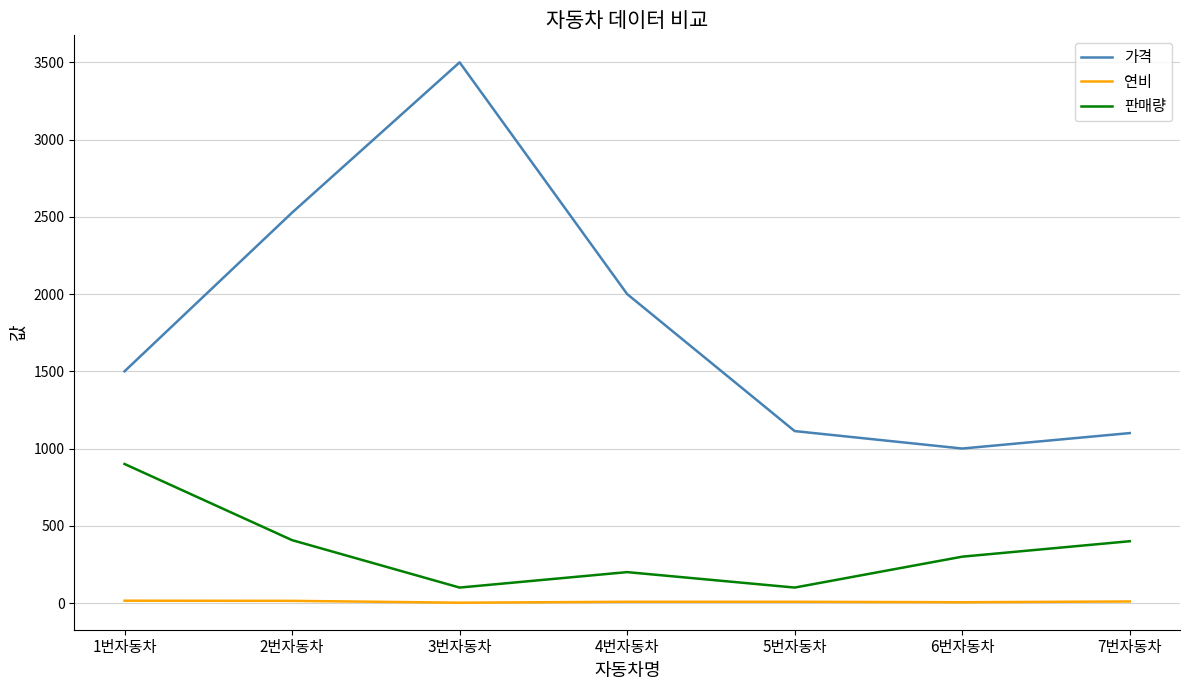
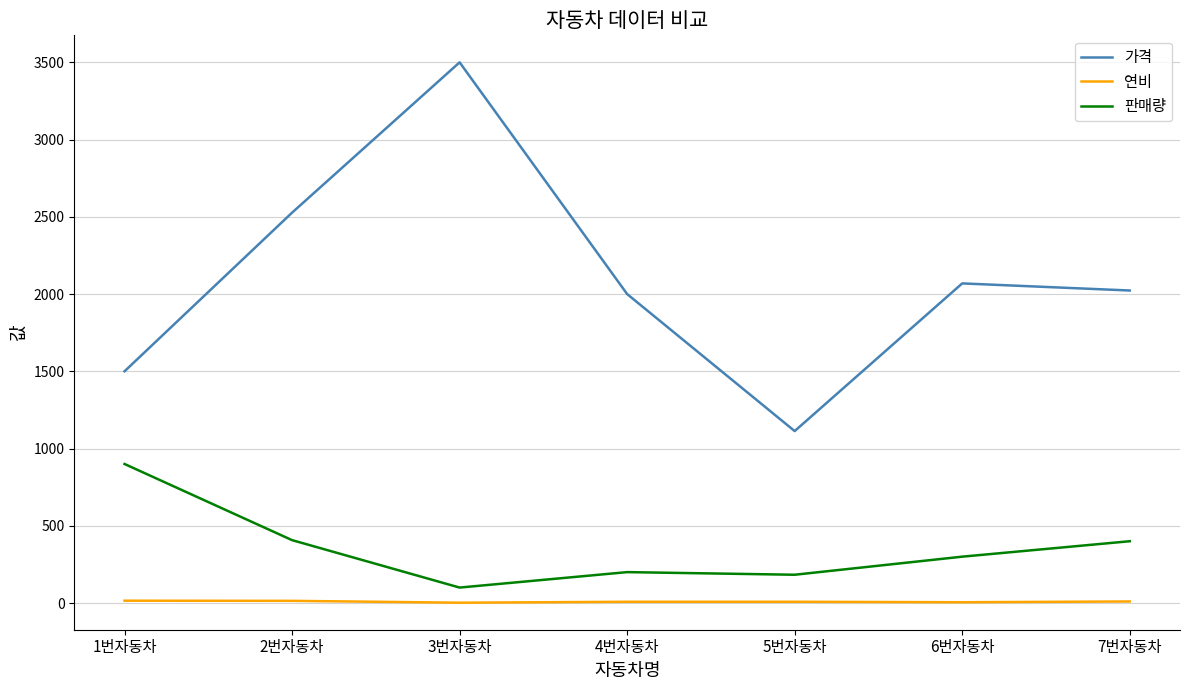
판매량, 5번자동차: 100 -> 180
가격, 6번자동차: 1000 -> 2070
가격, 7번자동차: 1100 -> 2020
